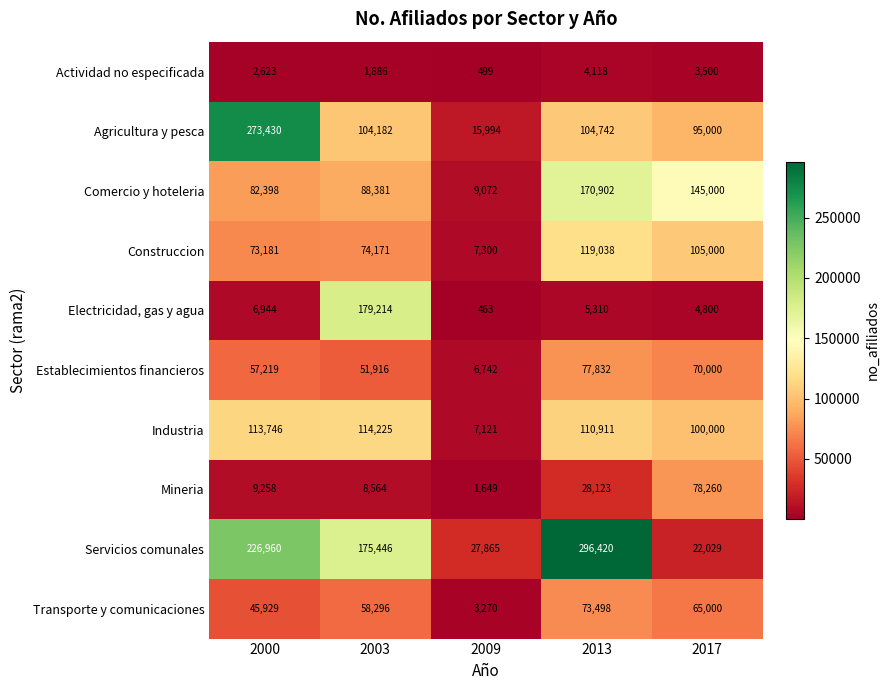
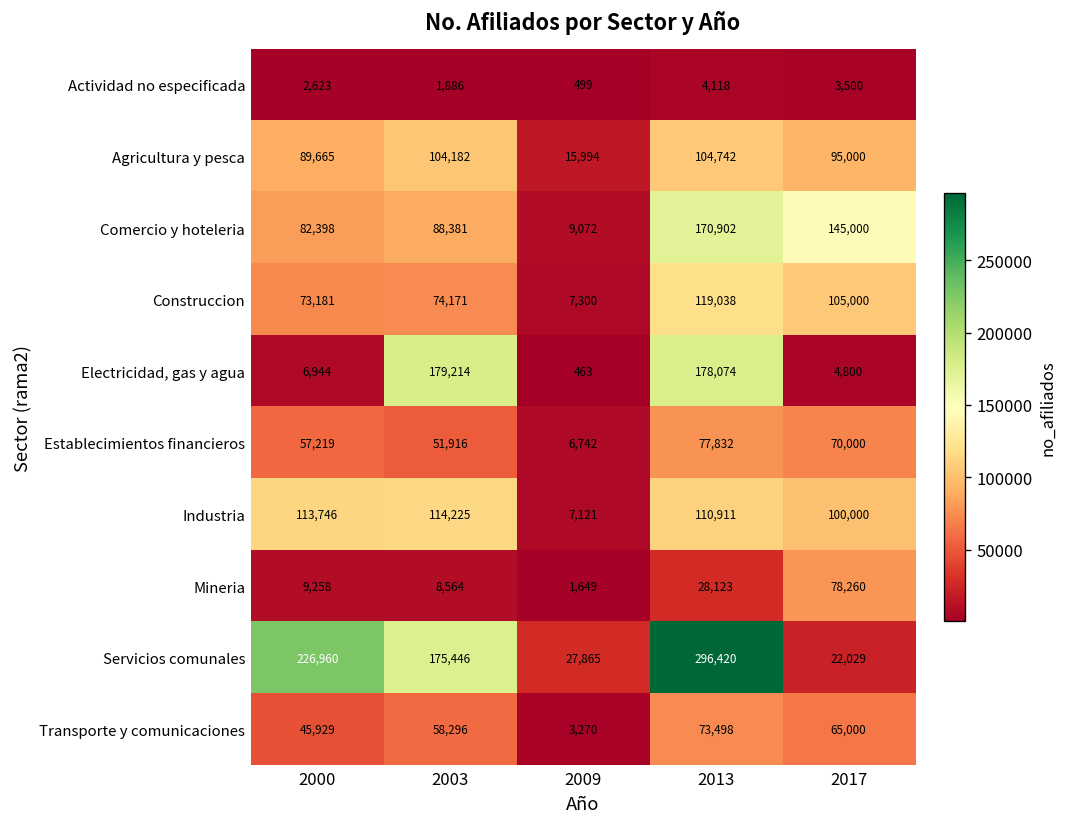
Agricultura y pesca, 2000: 273,430 -> 89,665
Electricidad, gas y agua, 2013: 5,310 -> 178,074
